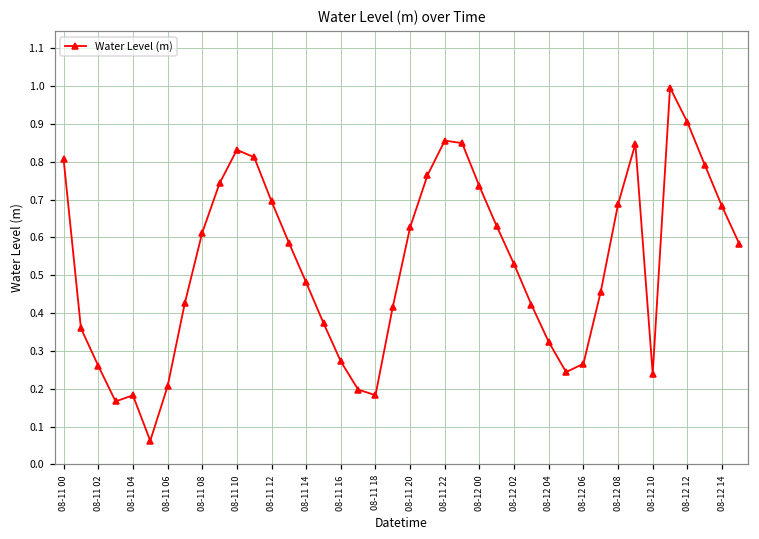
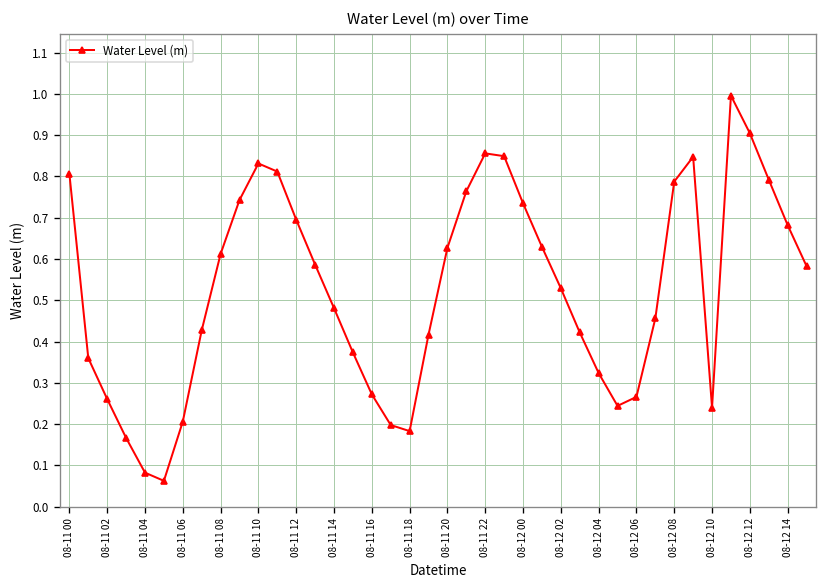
08-11 04: 0.18 -> 0.08
08-12 08: 0.69 -> 0.79
